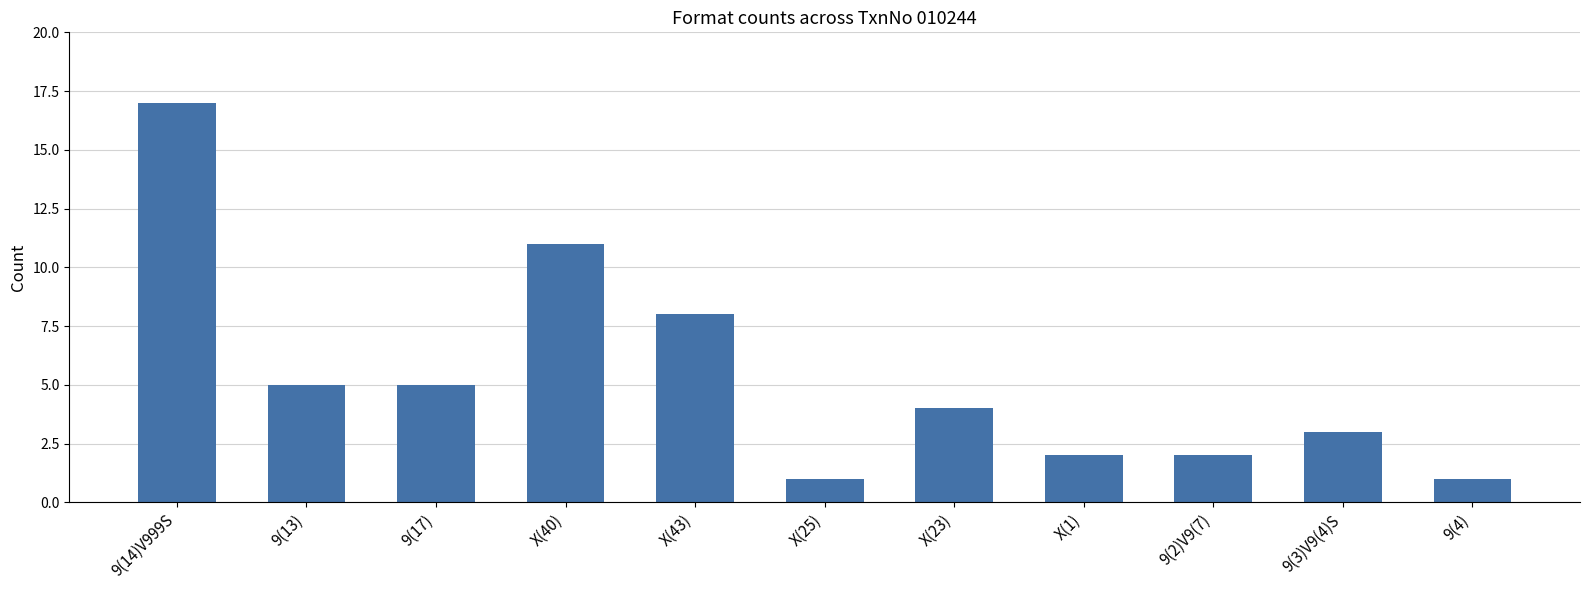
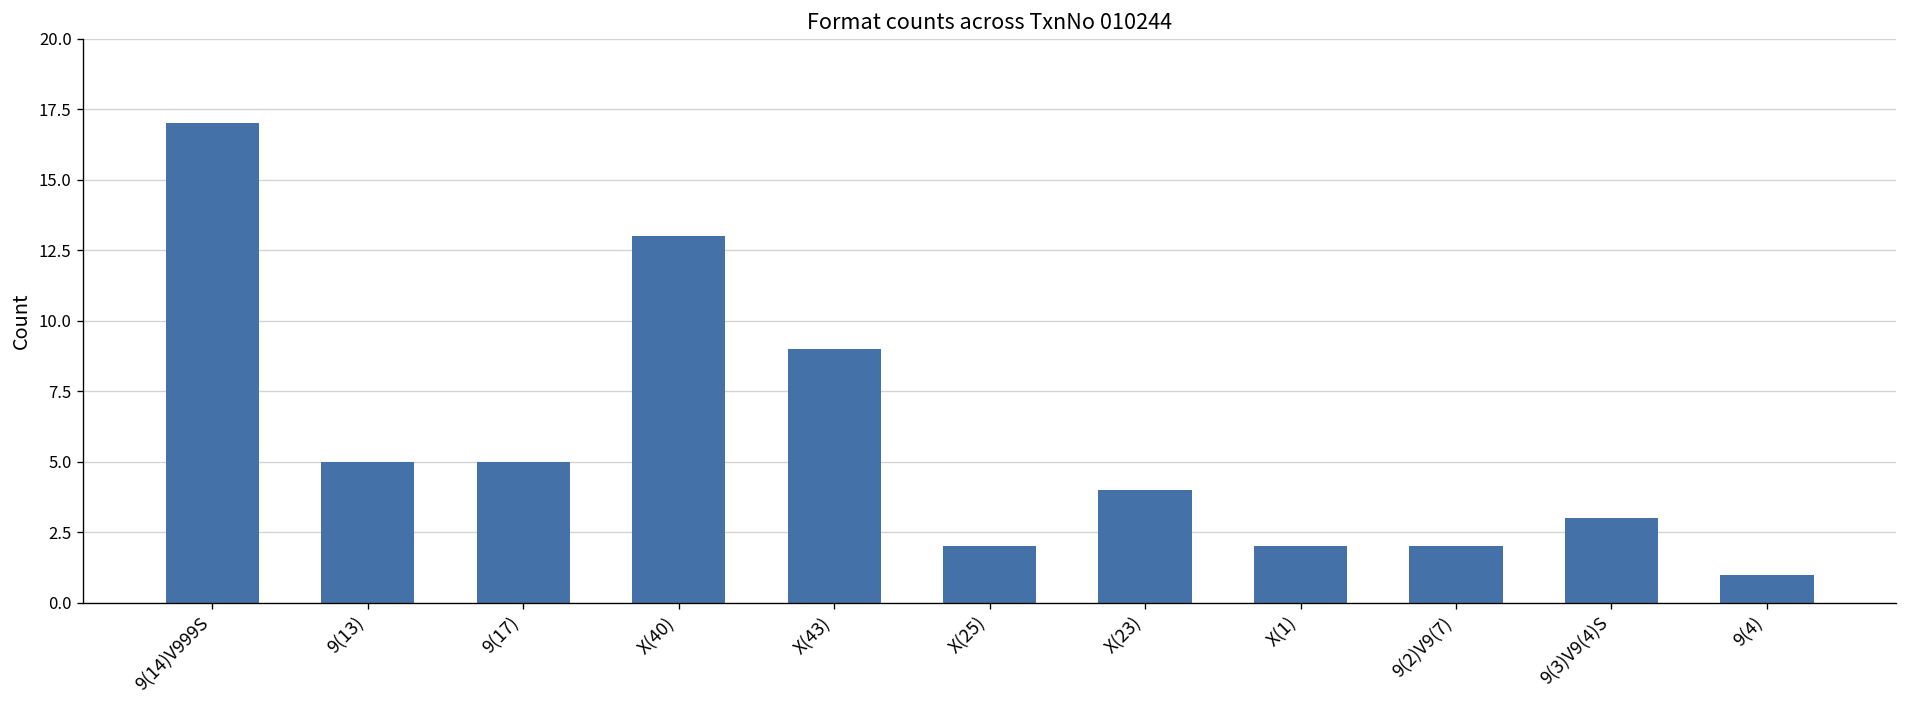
X(40): 11 -> 13
X(43): 8 -> 9
X(25): 1 -> 2
